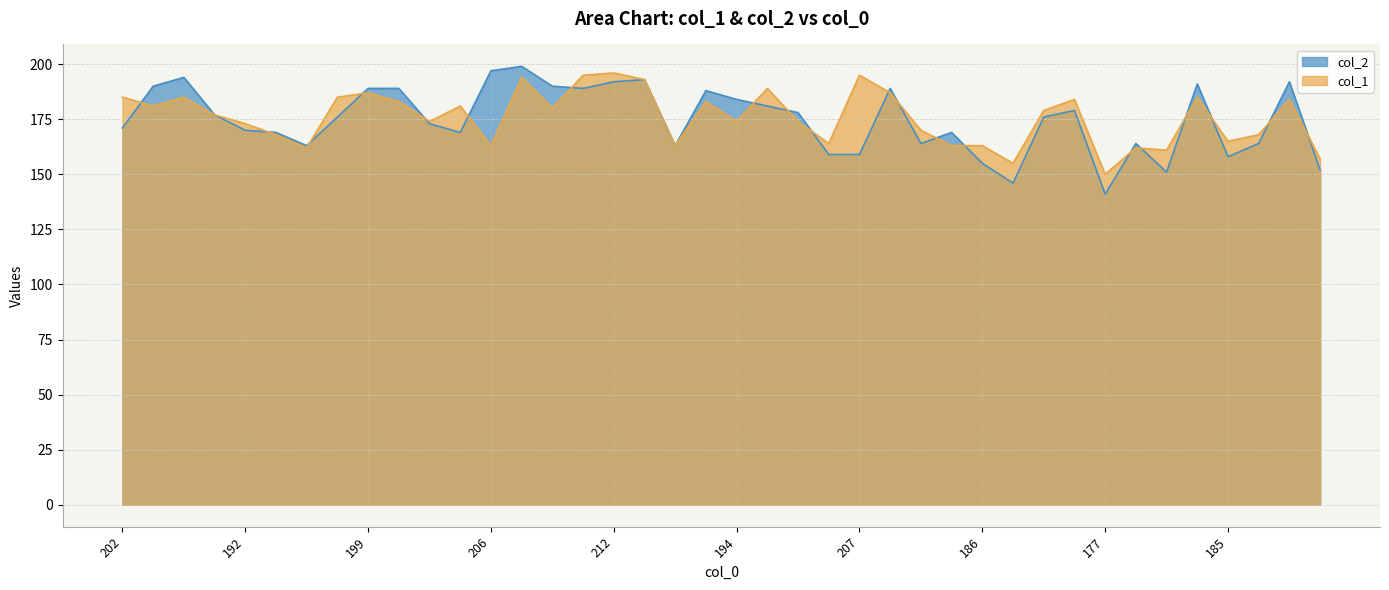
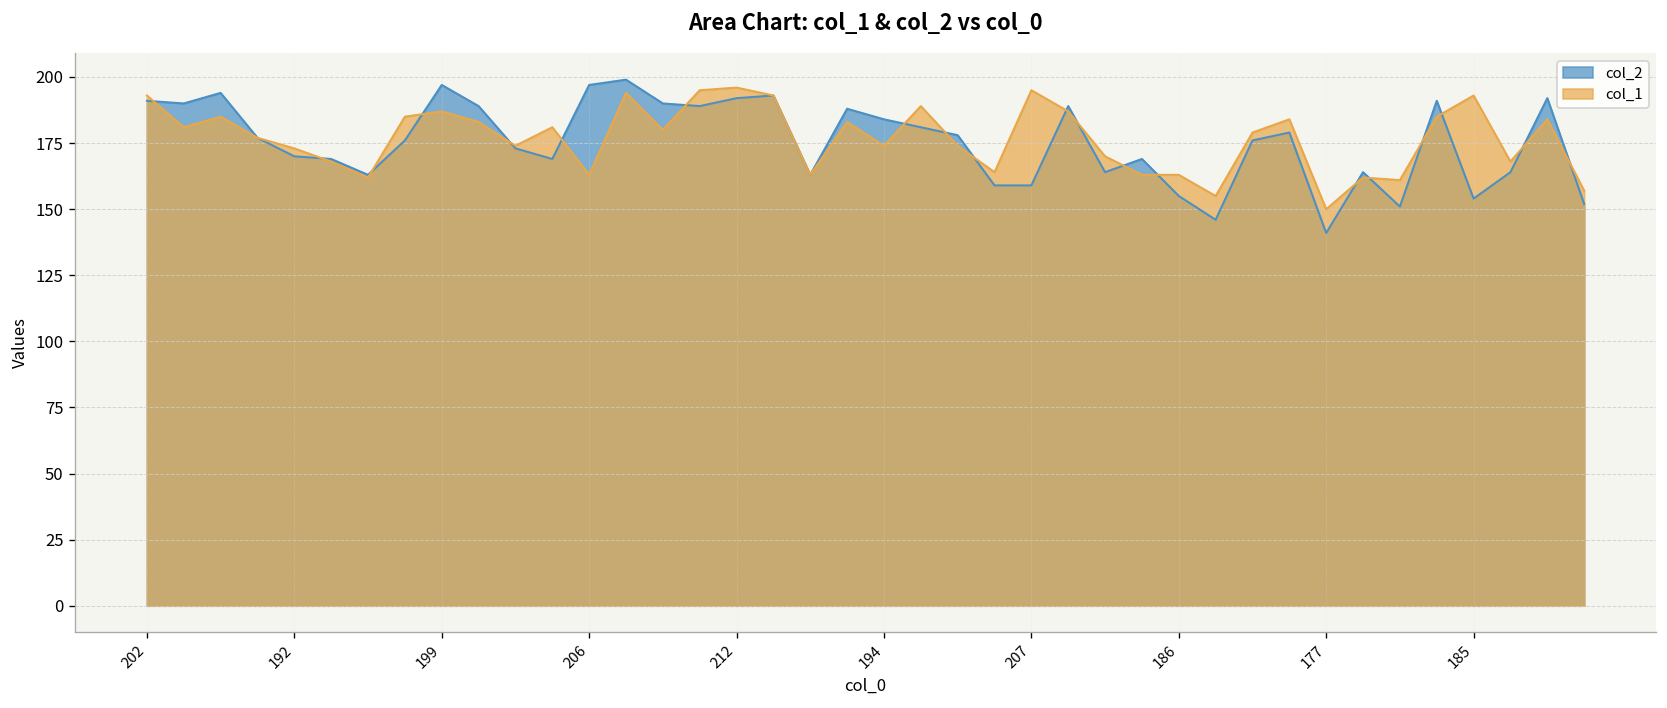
col_2, 202: 171 -> 191
col_1, 202: 185 -> 193
col_2, 199: 189 -> 197
col_2, 185: 158 -> 154
col_1, 185: 165 -> 193
